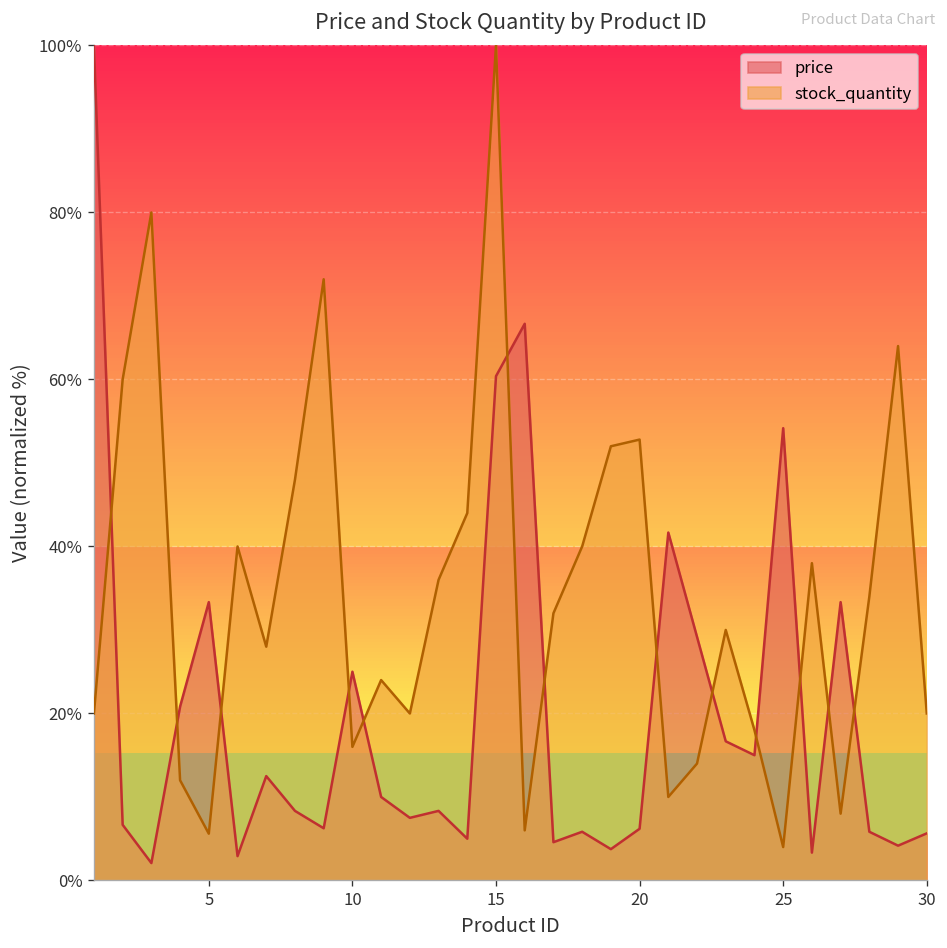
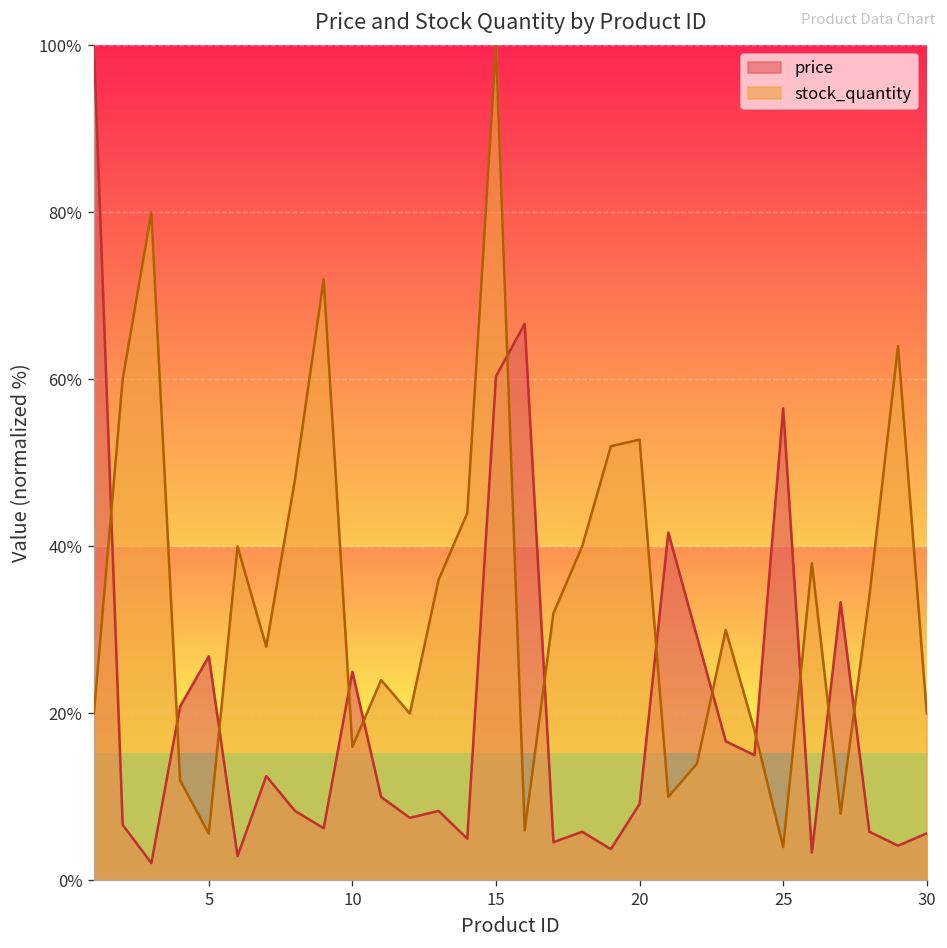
price, 5: 33% -> 27%
price, 20: 6% -> 9%
price, 25: 54% -> 57%
